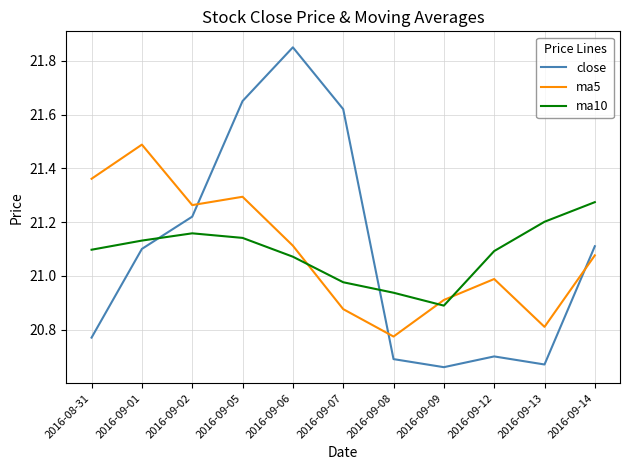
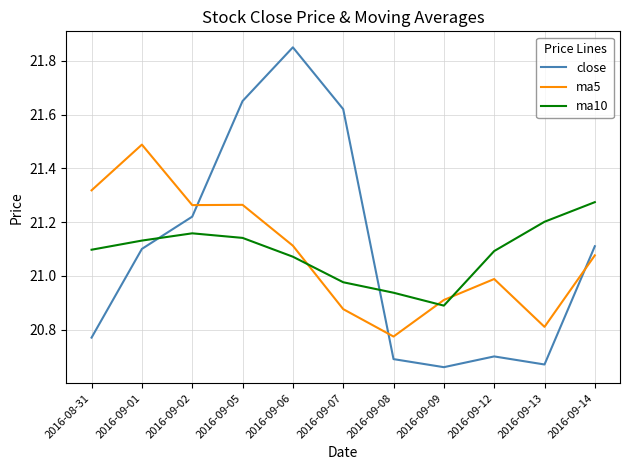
ma5, 2016-08-31: 21.36 -> 21.32
ma5, 2016-09-05: 21.29 -> 21.26
